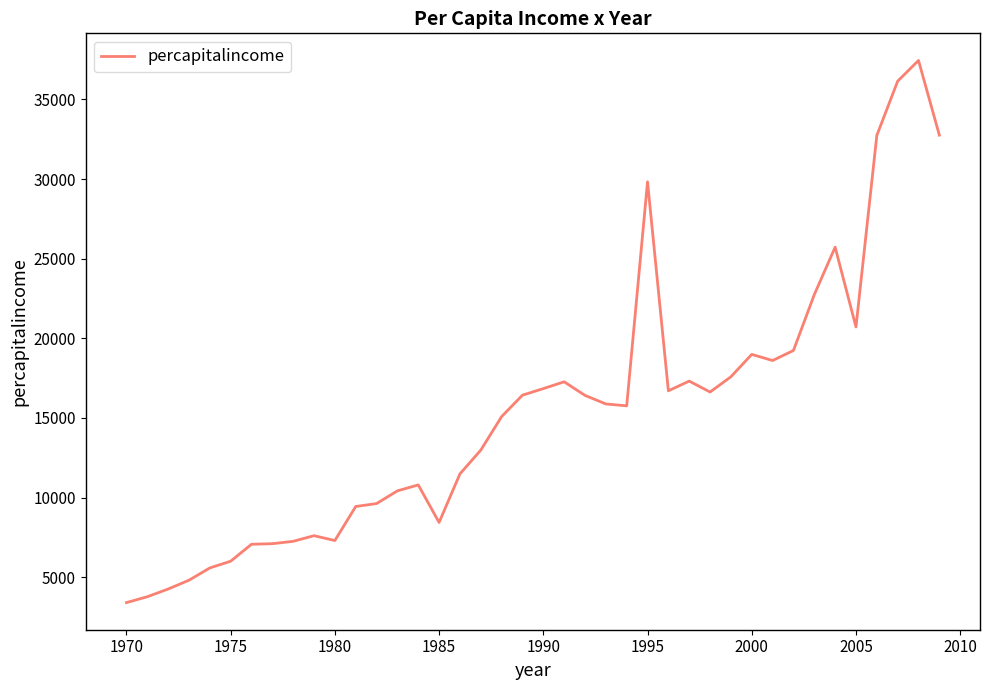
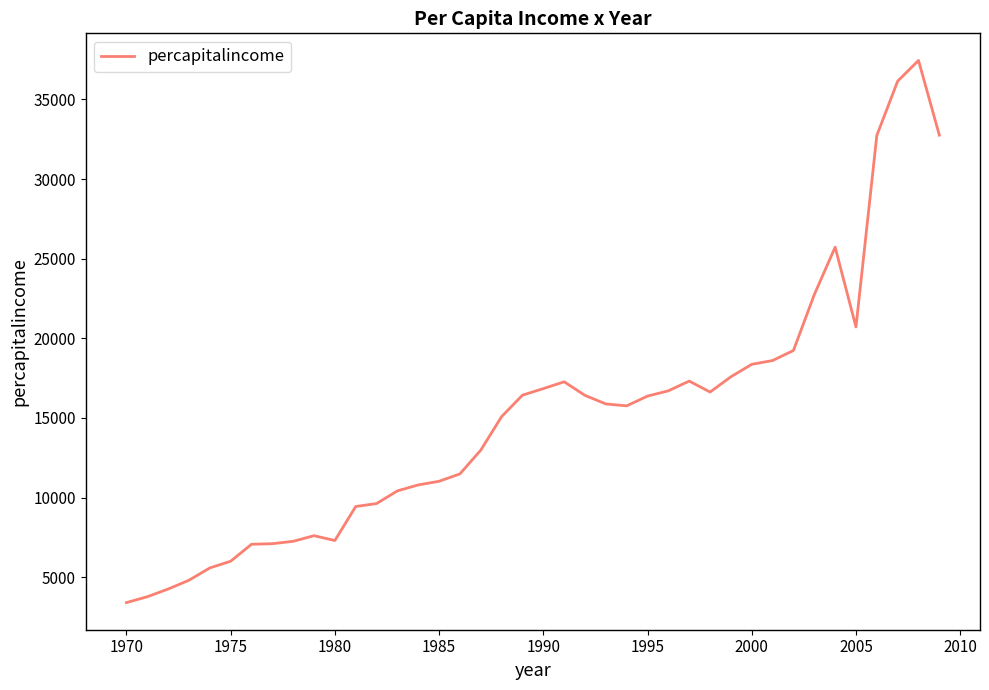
1985: 8400 -> 11000
1995: 29800 -> 16400
2000: 19000 -> 18400
